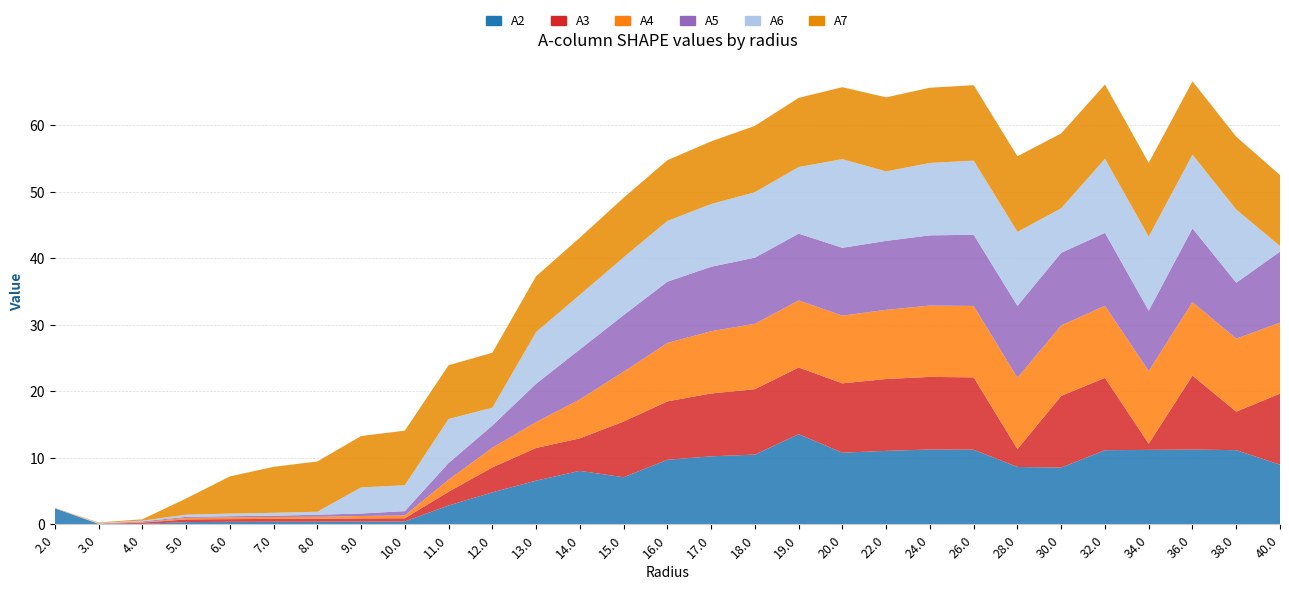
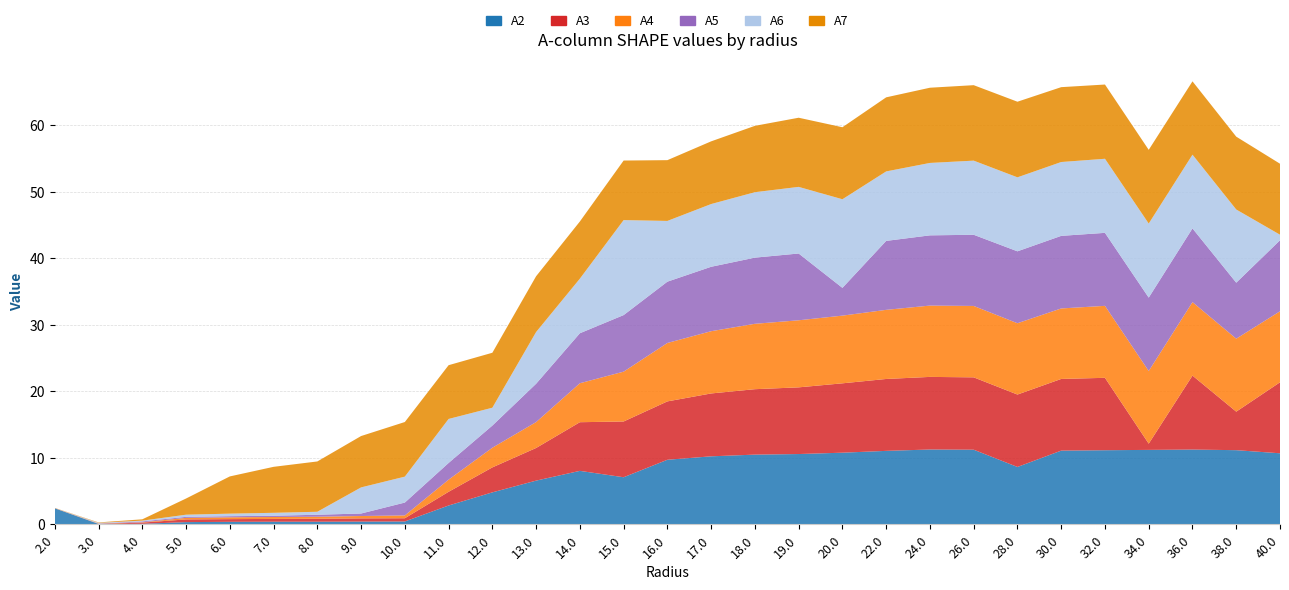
A5, 10.0: 1 -> 2
A3, 14.0: 5 -> 7
A6, 15.0: 9 -> 14
A2, 19.0: 14 -> 11
A5, 20.0: 10 -> 4
A3, 28.0: 3 -> 11
A2, 30.0: 9 -> 11
A6, 30.0: 7 -> 11
A5, 34.0: 9 -> 11
A2, 40.0: 9 -> 11
